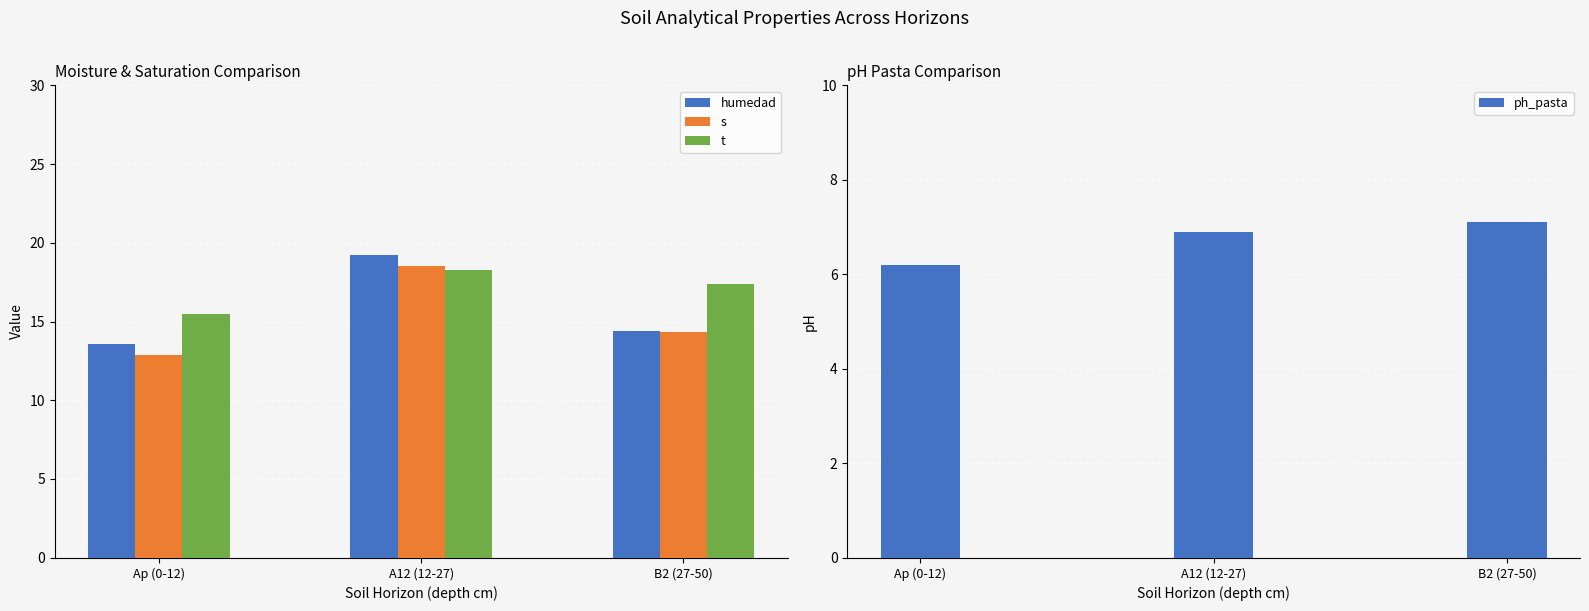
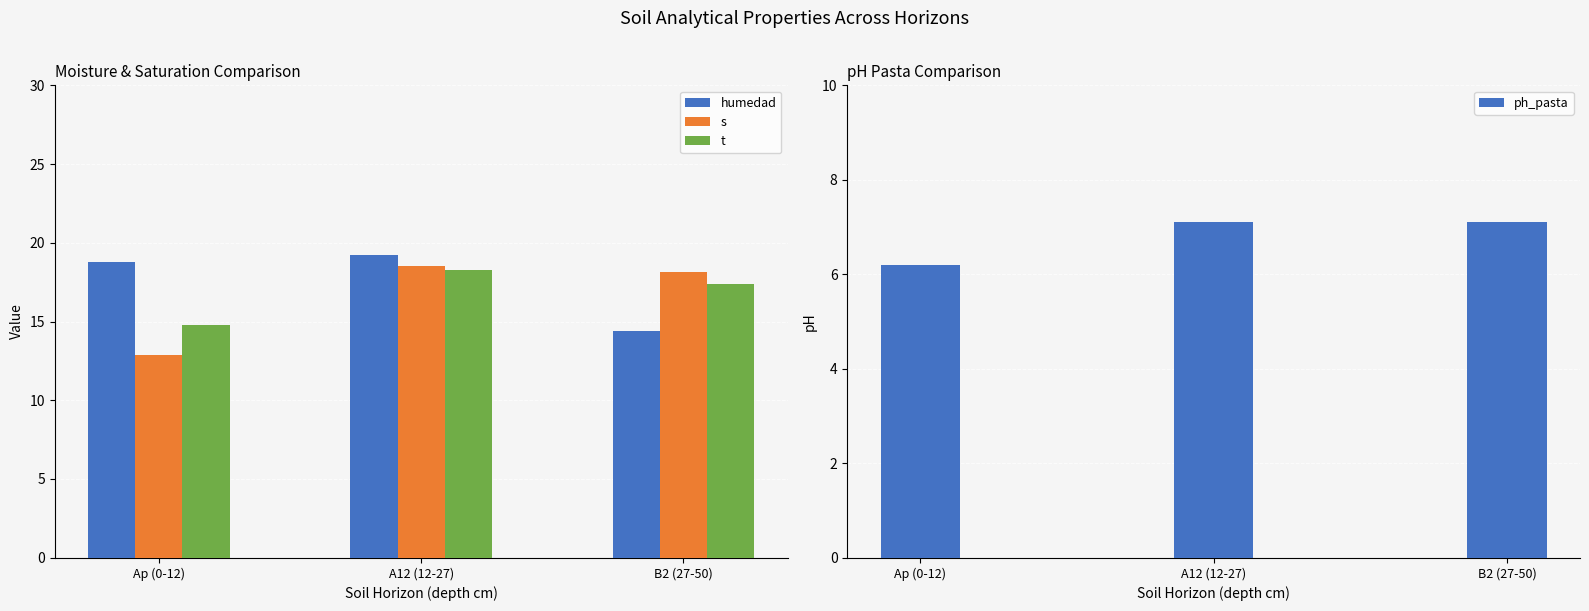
Moisture & Saturation Comparison, humedad, Ap (0-12): 13.6 -> 18.8
Moisture & Saturation Comparison, t, Ap (0-12): 15.5 -> 14.8
Moisture & Saturation Comparison, s, B2 (27-50): 14.3 -> 18.1
pH Pasta Comparison, A12 (12-27): 6.9 -> 7.1
